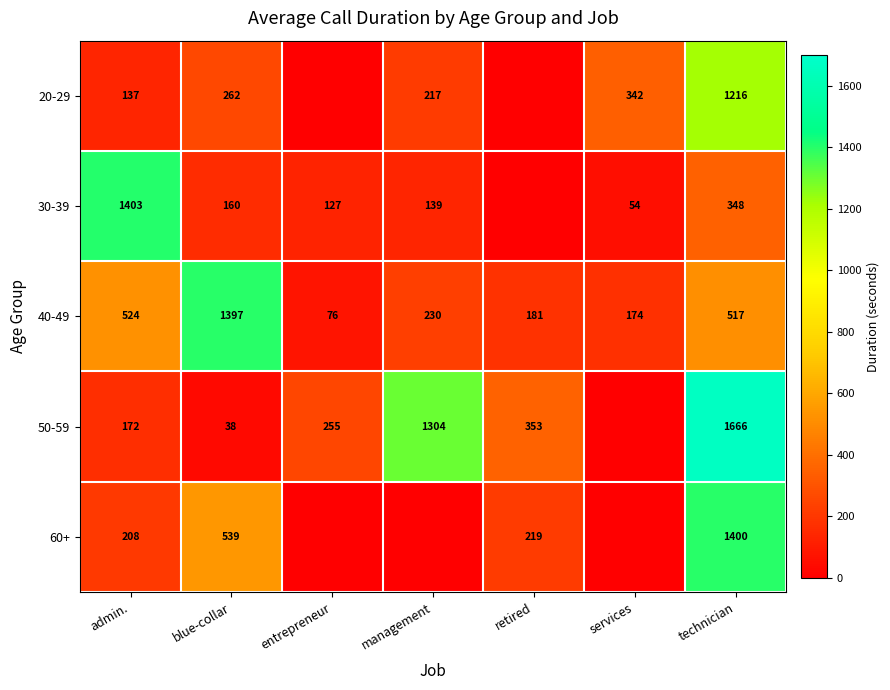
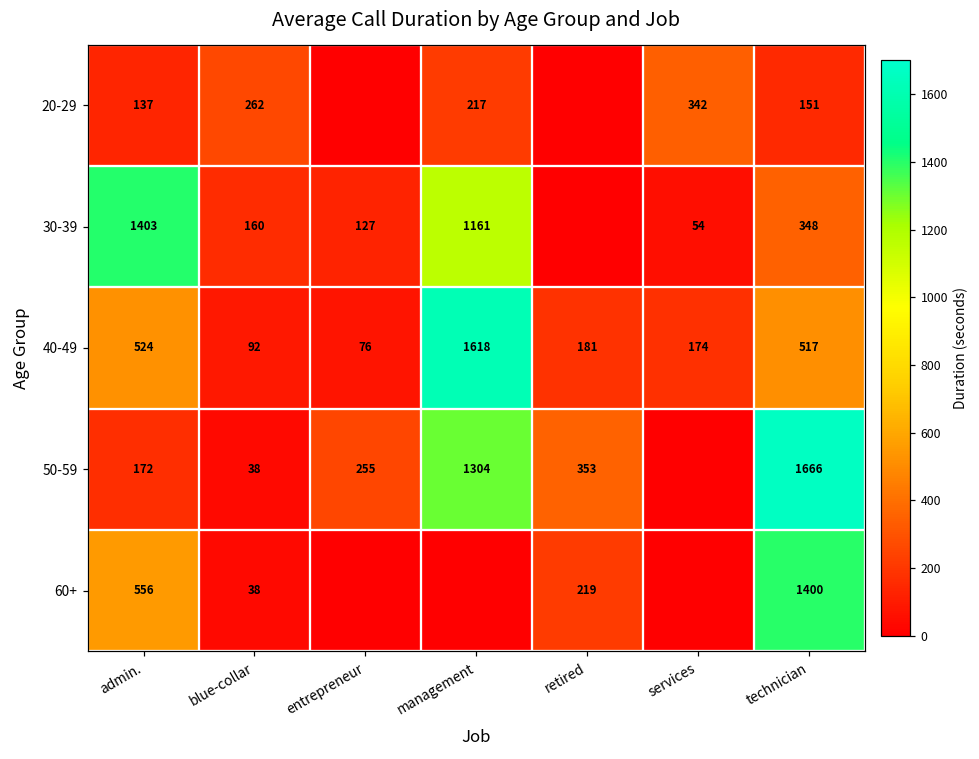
20-29, technician: 1216 -> 151
30-39, management: 139 -> 1161
40-49, blue-collar: 1397 -> 92
40-49, management: 230 -> 1618
60+, admin.: 208 -> 556
60+, blue-collar: 539 -> 38
